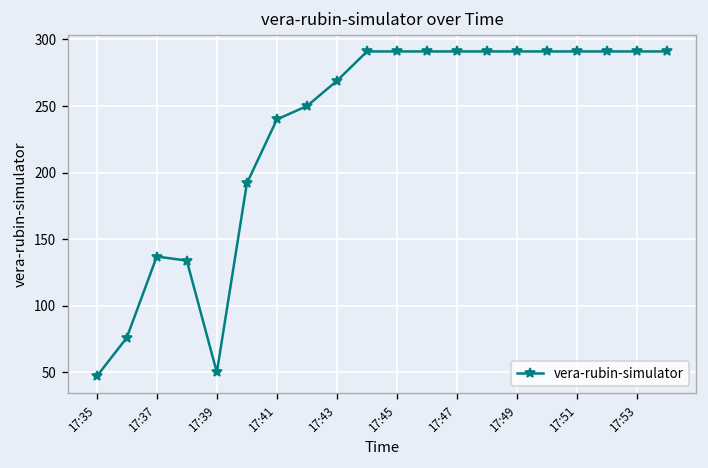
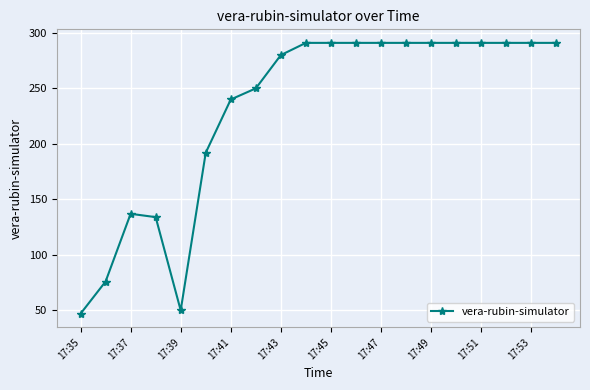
17:43: 269 -> 280
